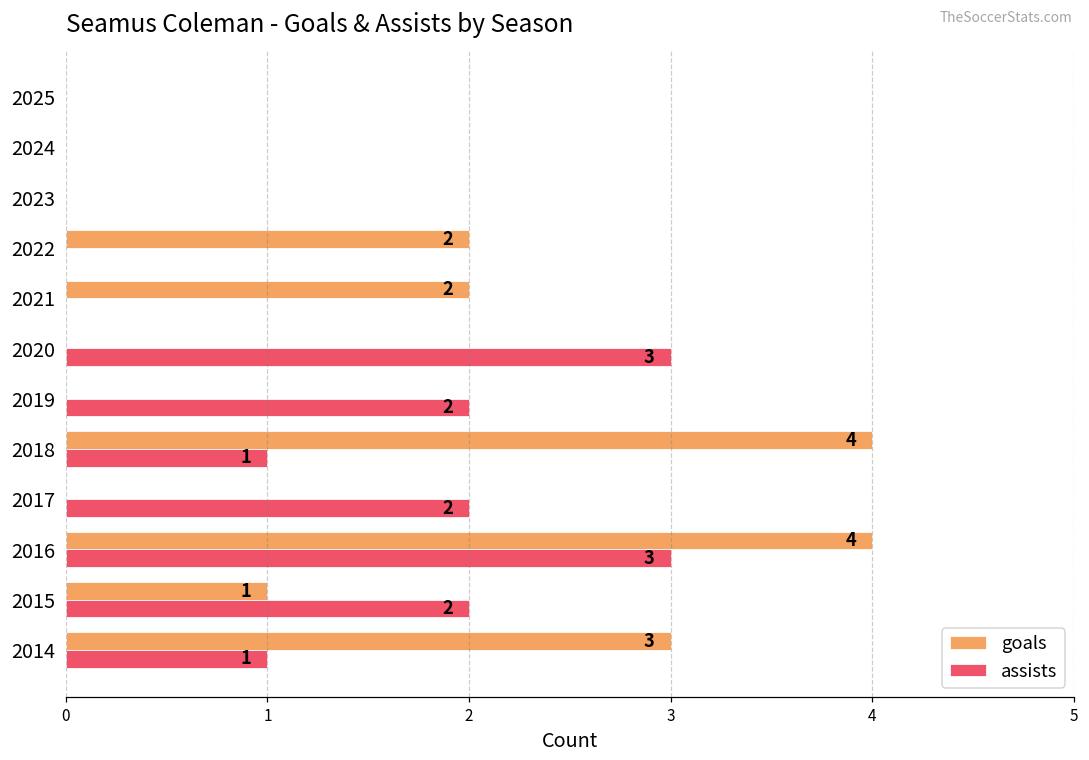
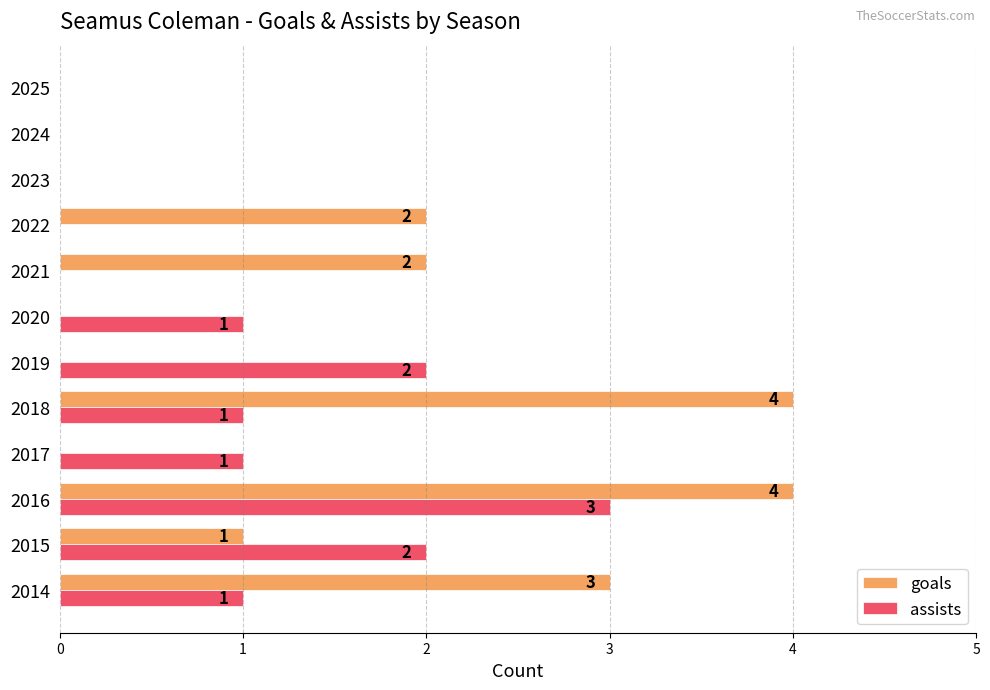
assists, 2020: 3 -> 1
assists, 2017: 2 -> 1
